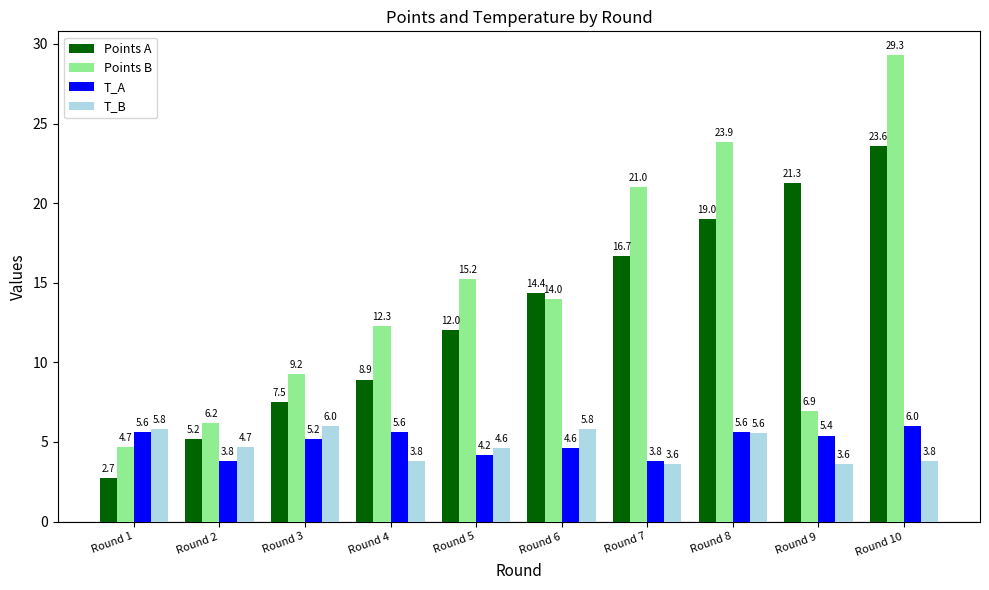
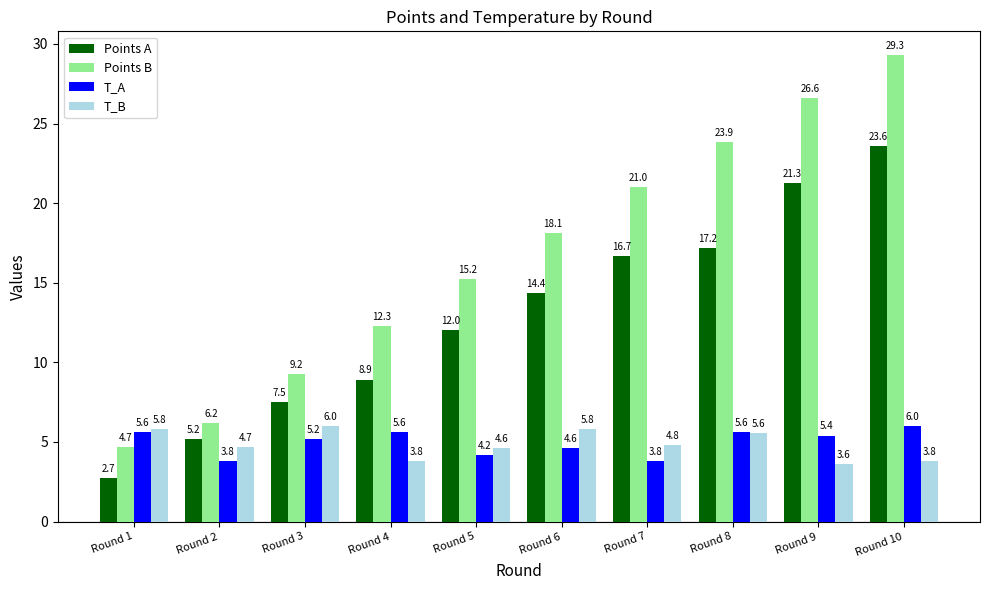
Points B, Round 6: 14.0 -> 18.1
T_B, Round 7: 3.6 -> 4.8
Points A, Round 8: 19.0 -> 17.2
Points B, Round 9: 6.9 -> 26.6
